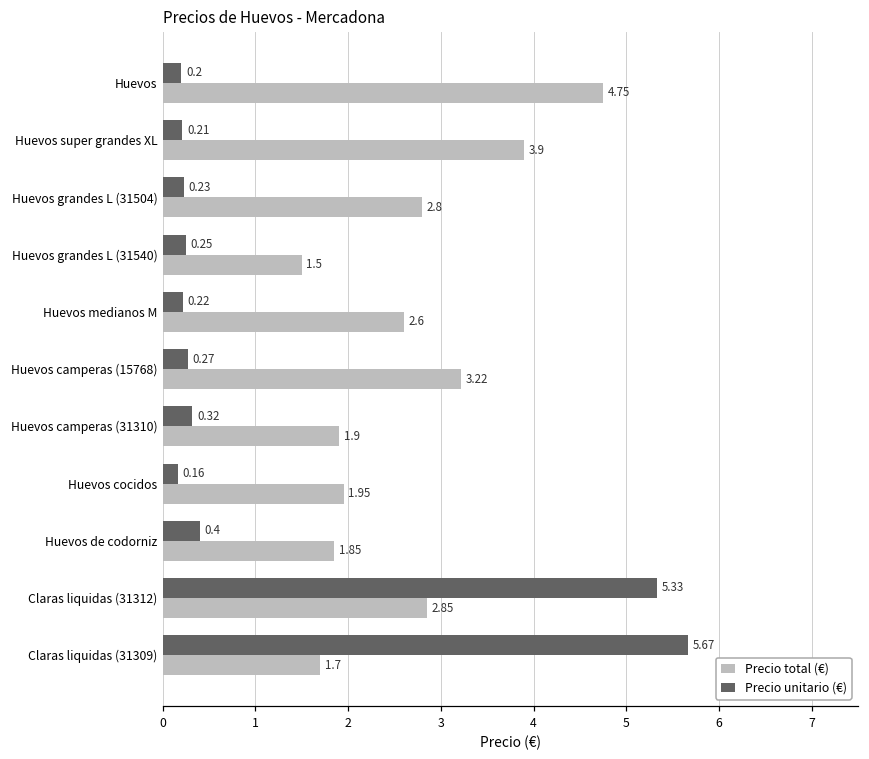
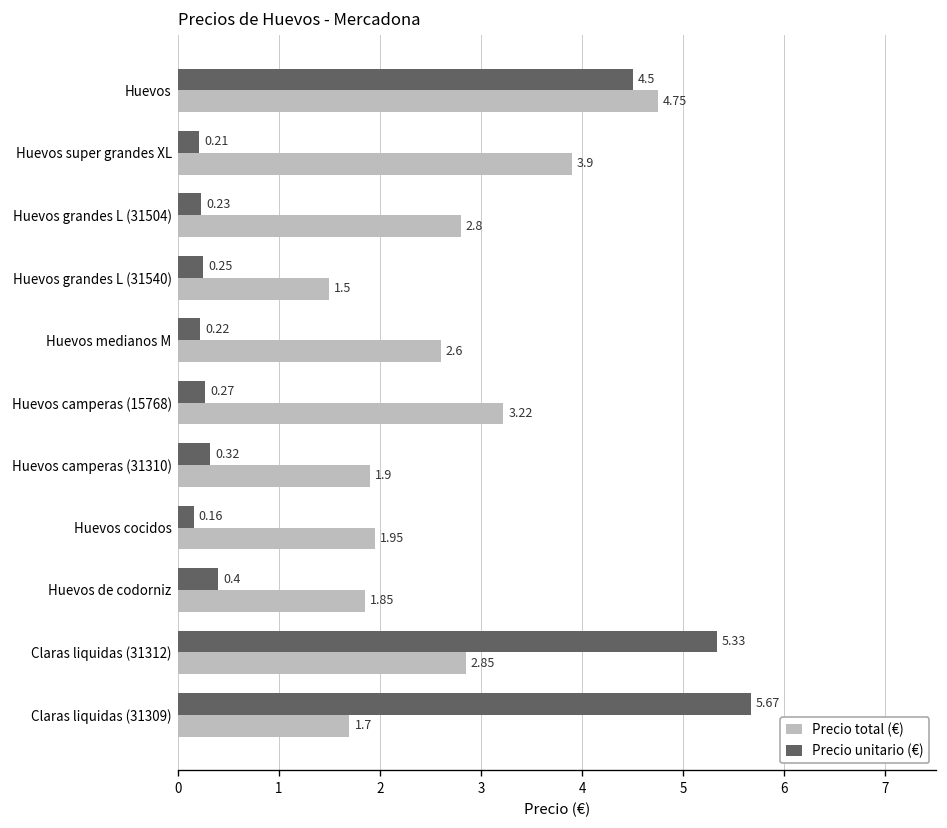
Precio unitario (€), Huevos: 0.2 -> 4.5
